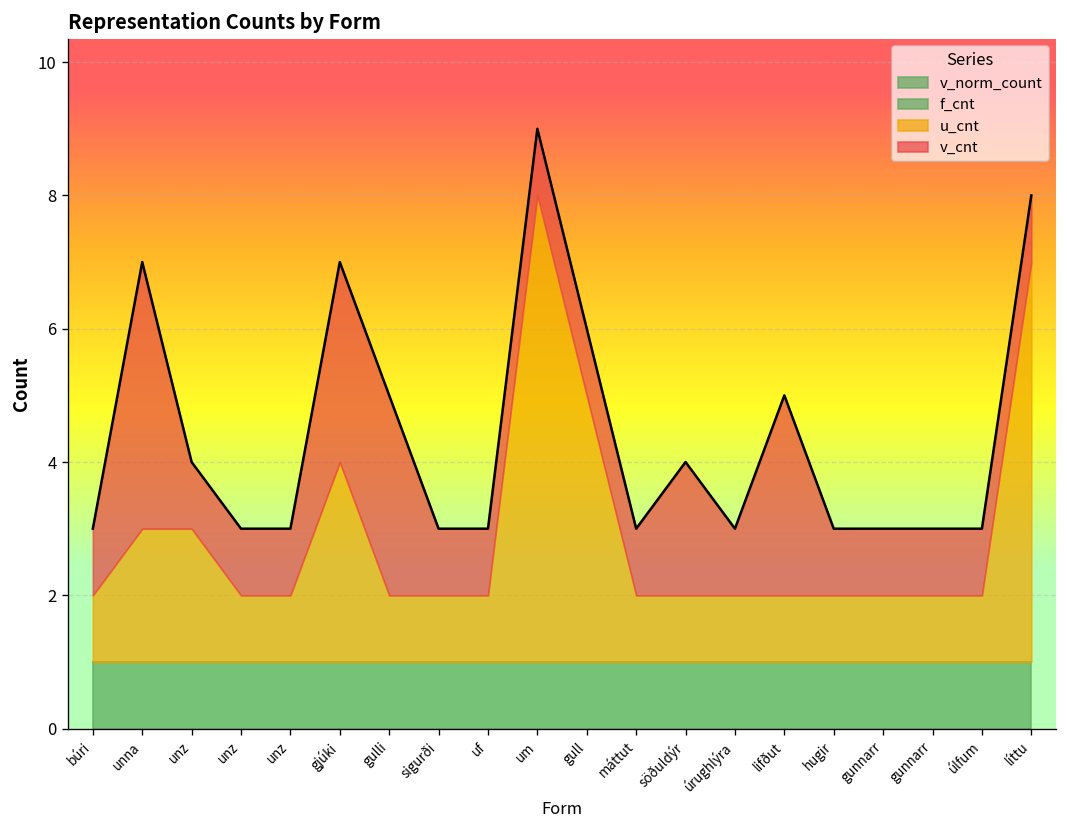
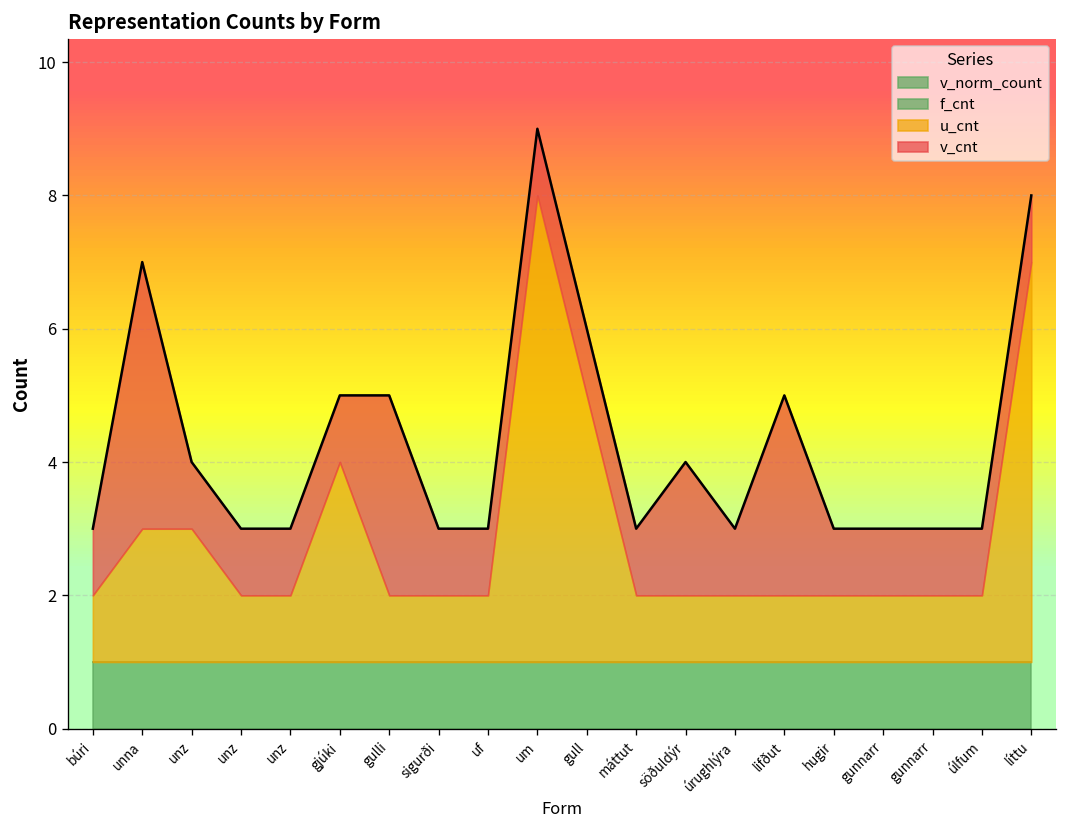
v_cnt, gjúki: 3 -> 1
